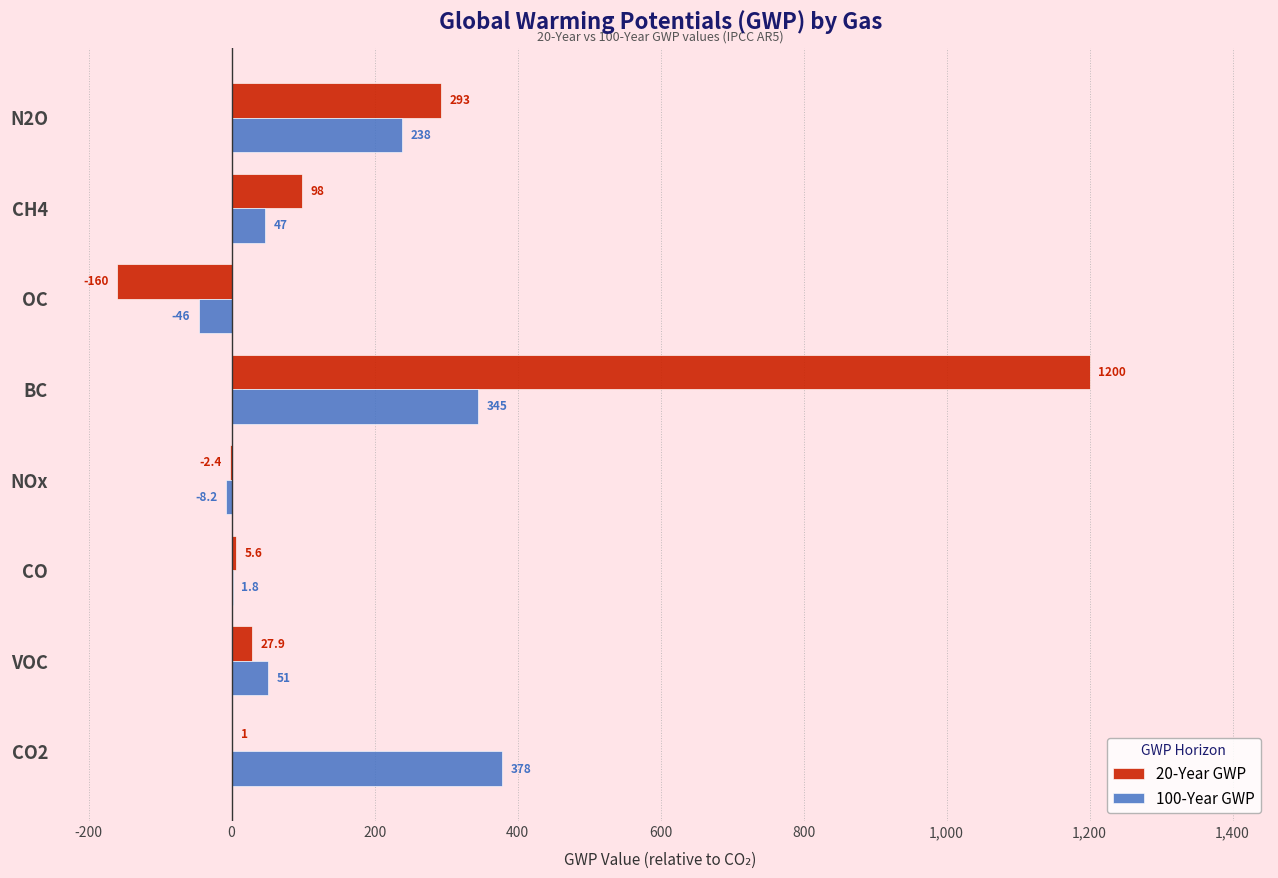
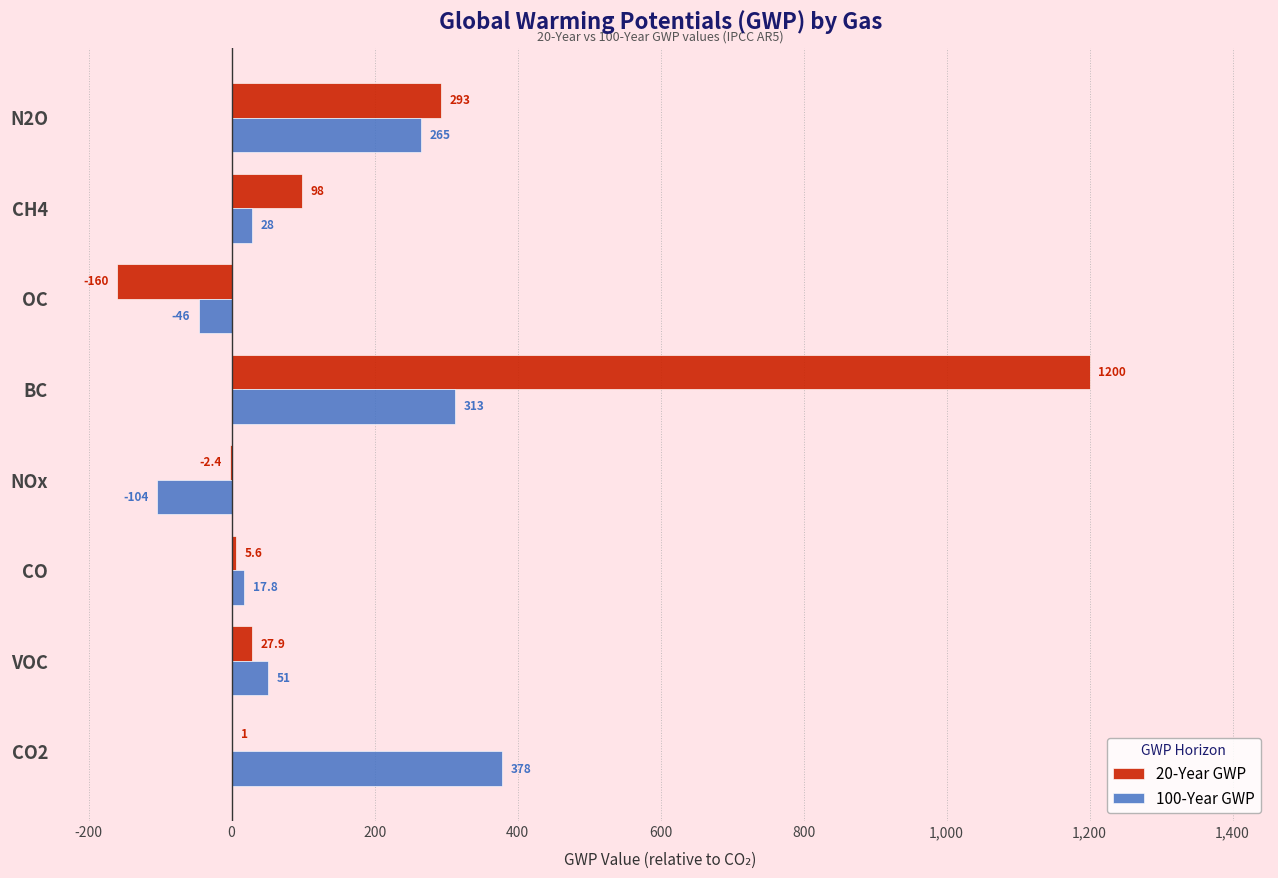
100-Year GWP, N2O: 238 -> 265
100-Year GWP, CH4: 47 -> 28
100-Year GWP, BC: 345 -> 313
100-Year GWP, NOx: -8.2 -> -104
100-Year GWP, CO: 1.8 -> 17.8
